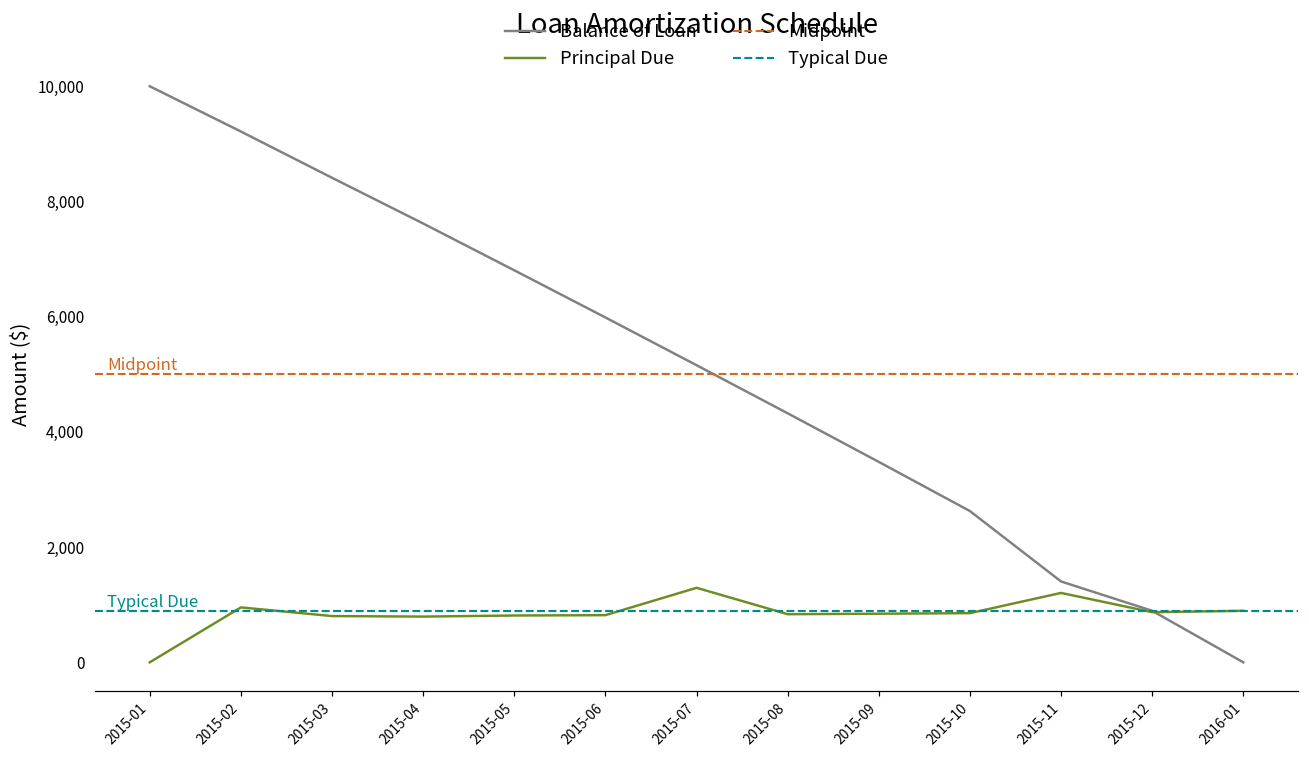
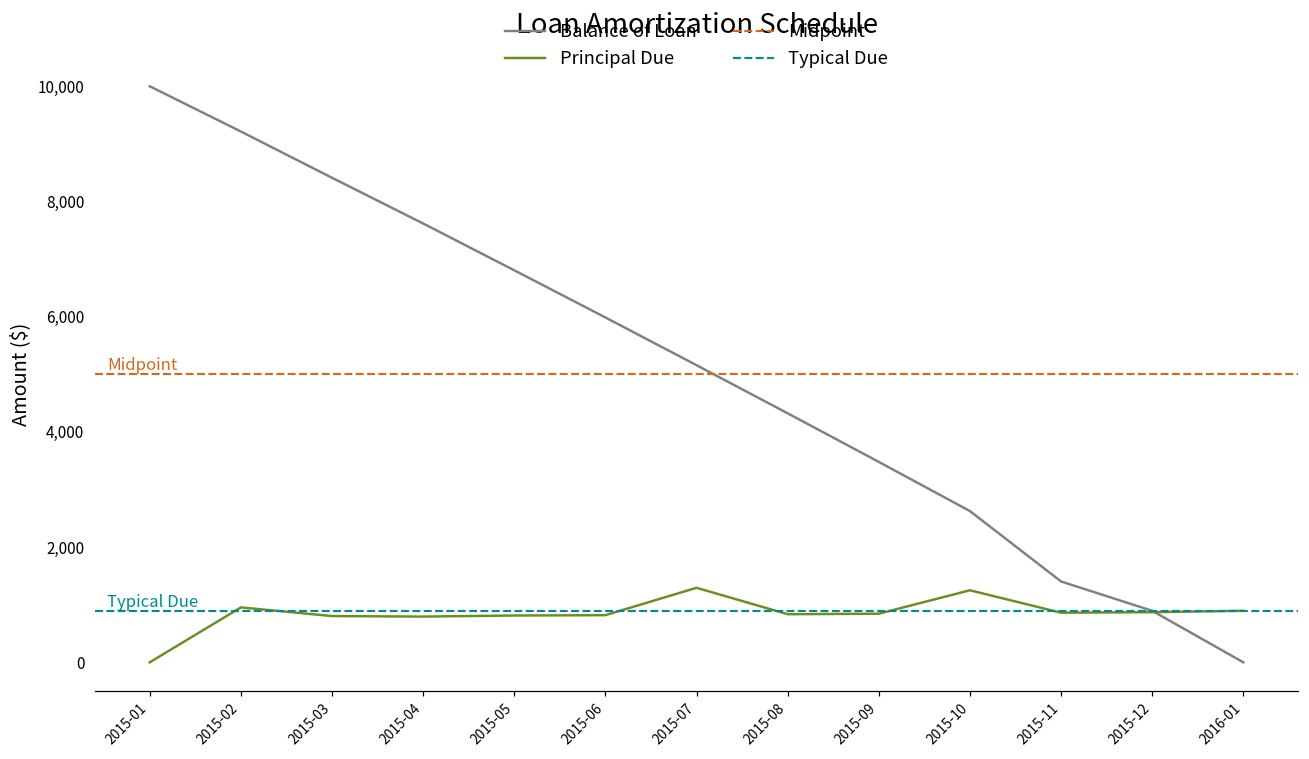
Principal Due, 2015-10: 900 -> 1,300
Principal Due, 2015-11: 1,200 -> 900
